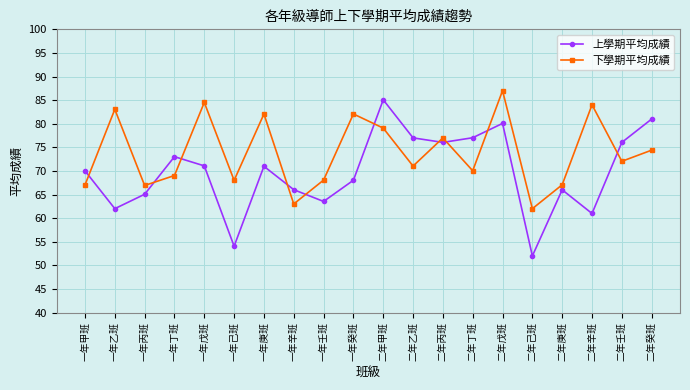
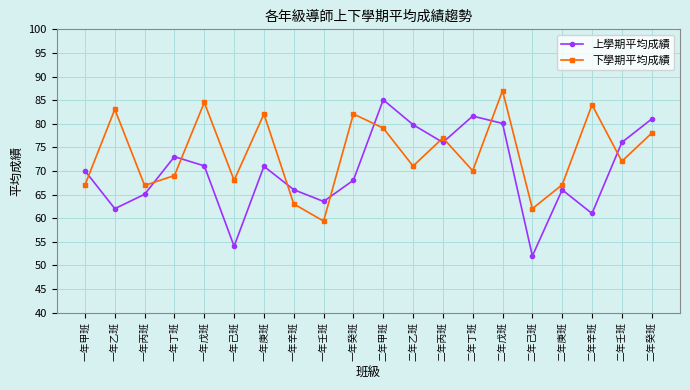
下學期平均成績, 一年壬班: 68 -> 59
上學期平均成績, 二年乙班: 77 -> 80
上學期平均成績, 二年丁班: 77 -> 82
下學期平均成績, 二年癸班: 74 -> 78
